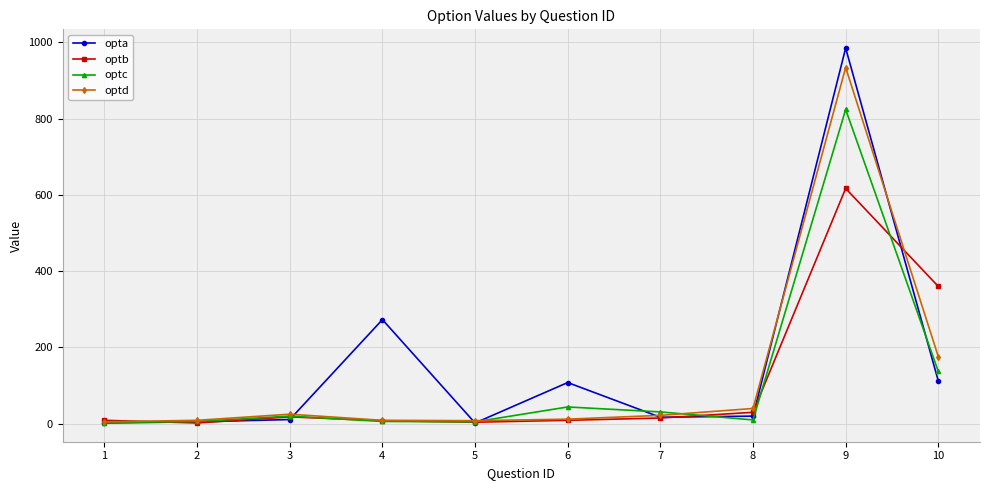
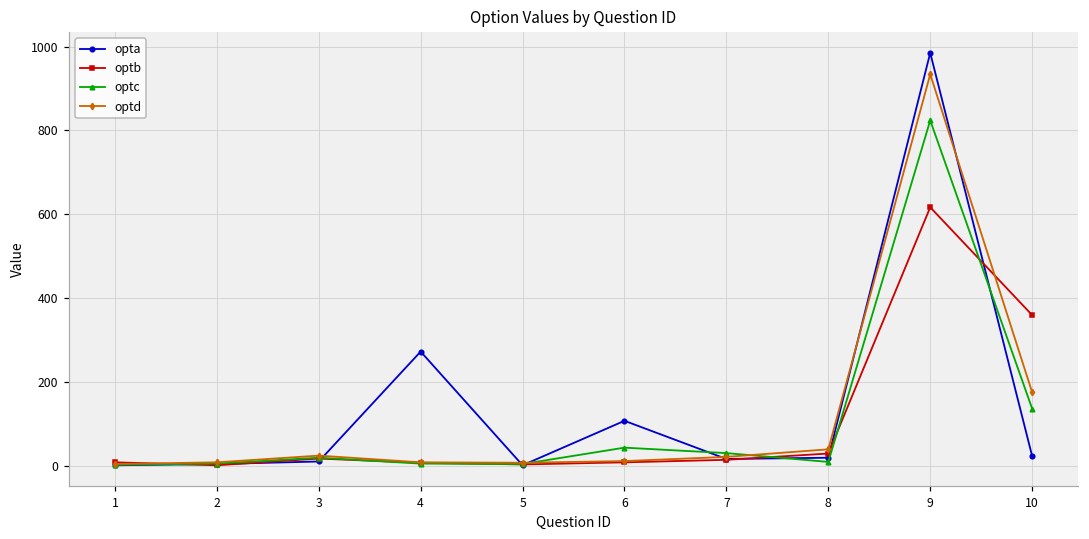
opta, 10: 110 -> 20
